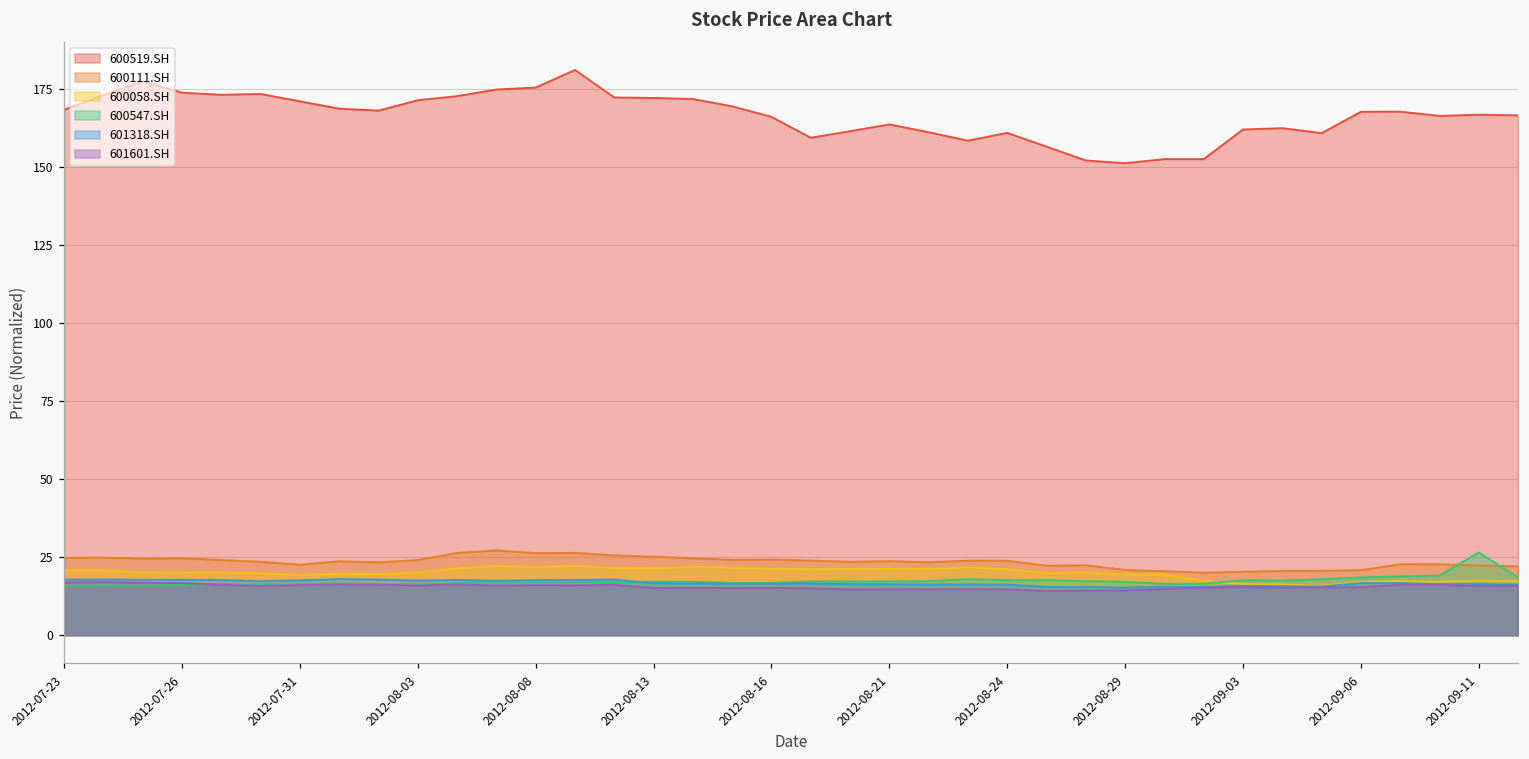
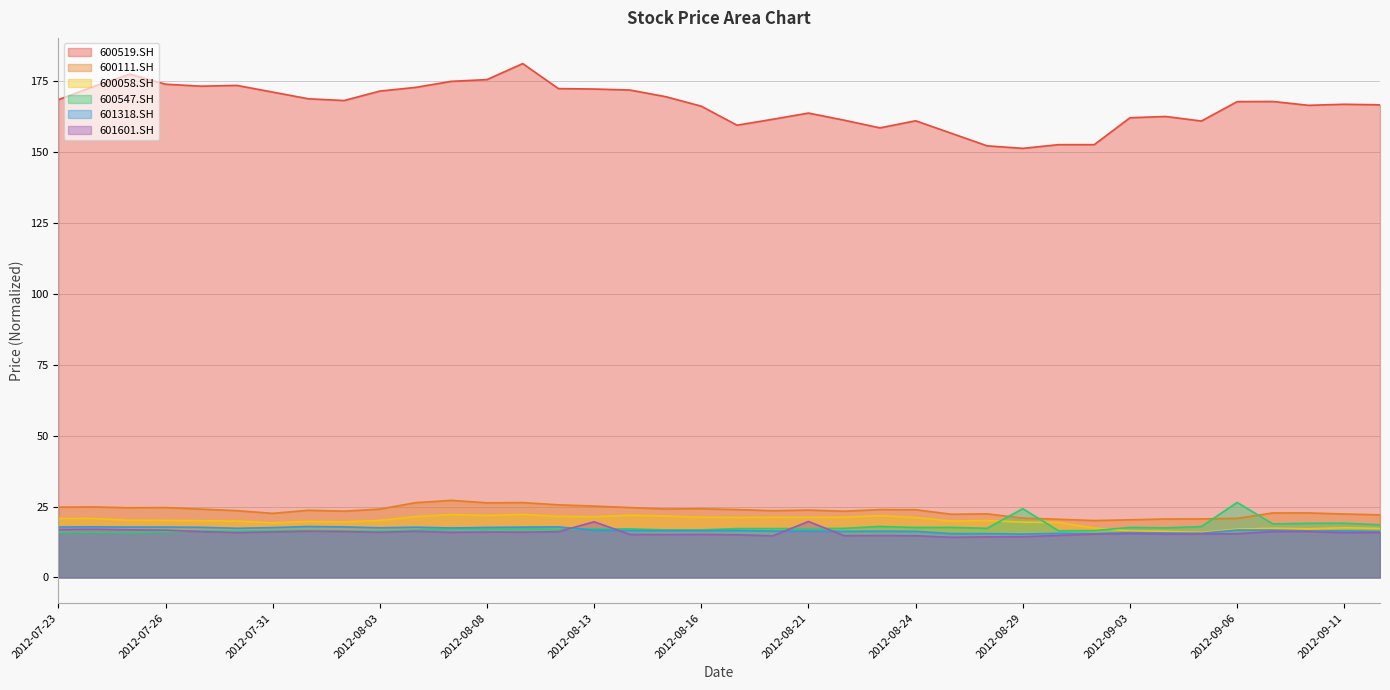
601601.SH, 2012-08-13: 15 -> 20
601601.SH, 2012-08-21: 15 -> 20
600547.SH, 2012-08-29: 17 -> 24
600547.SH, 2012-09-06: 19 -> 26
600547.SH, 2012-09-11: 27 -> 19
